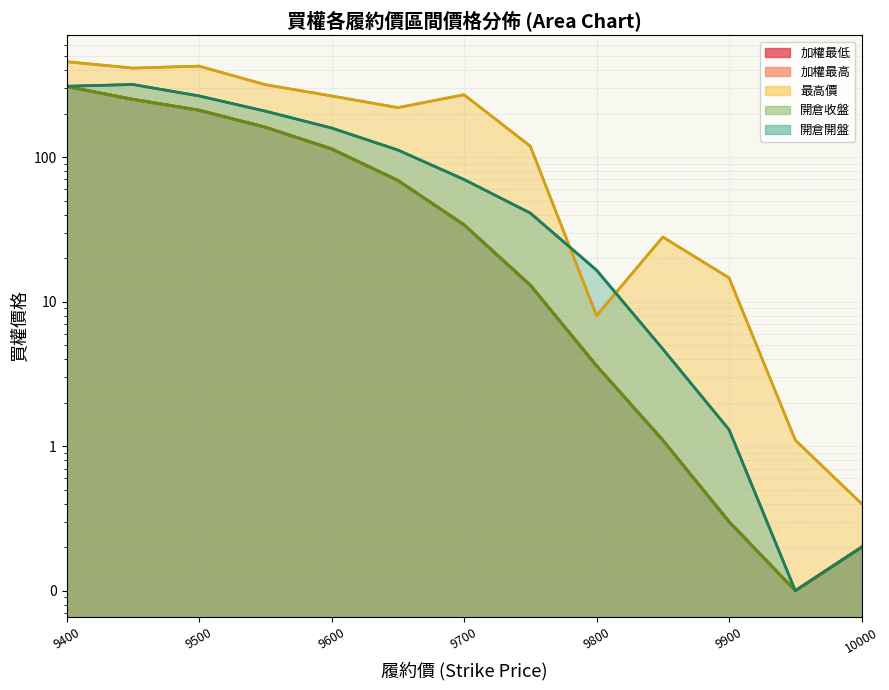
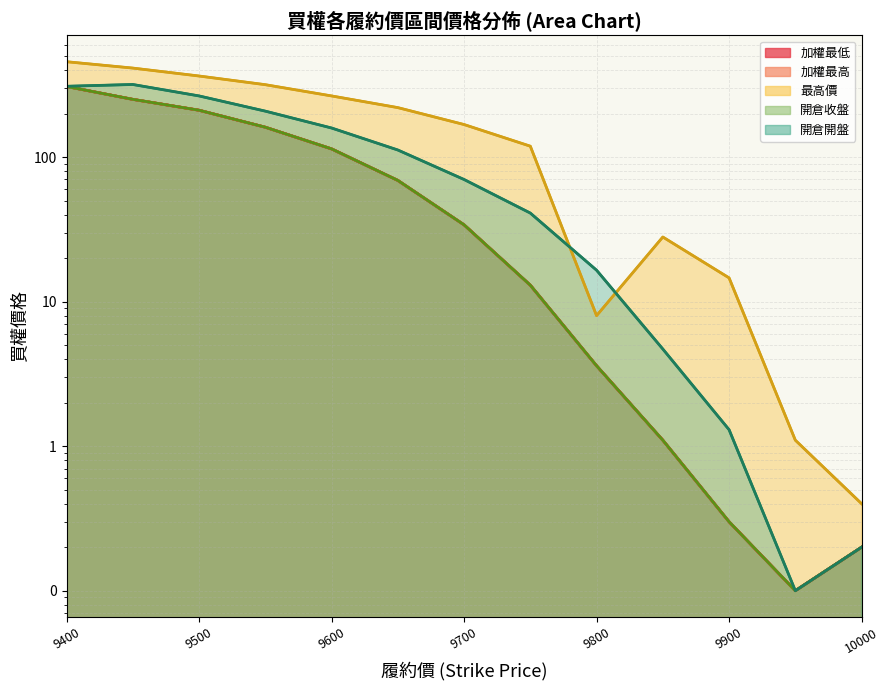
最高價, 9500: 430 -> 360
最高價, 9700: 270 -> 170
